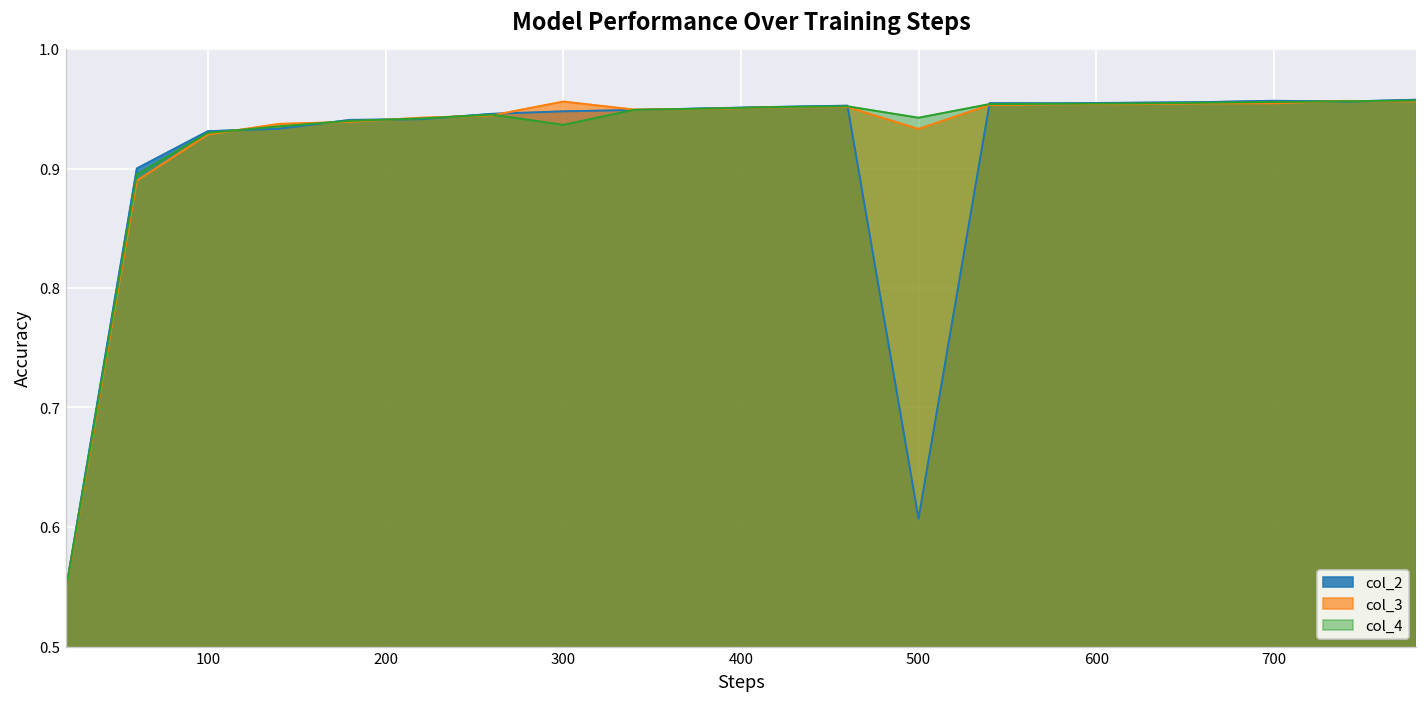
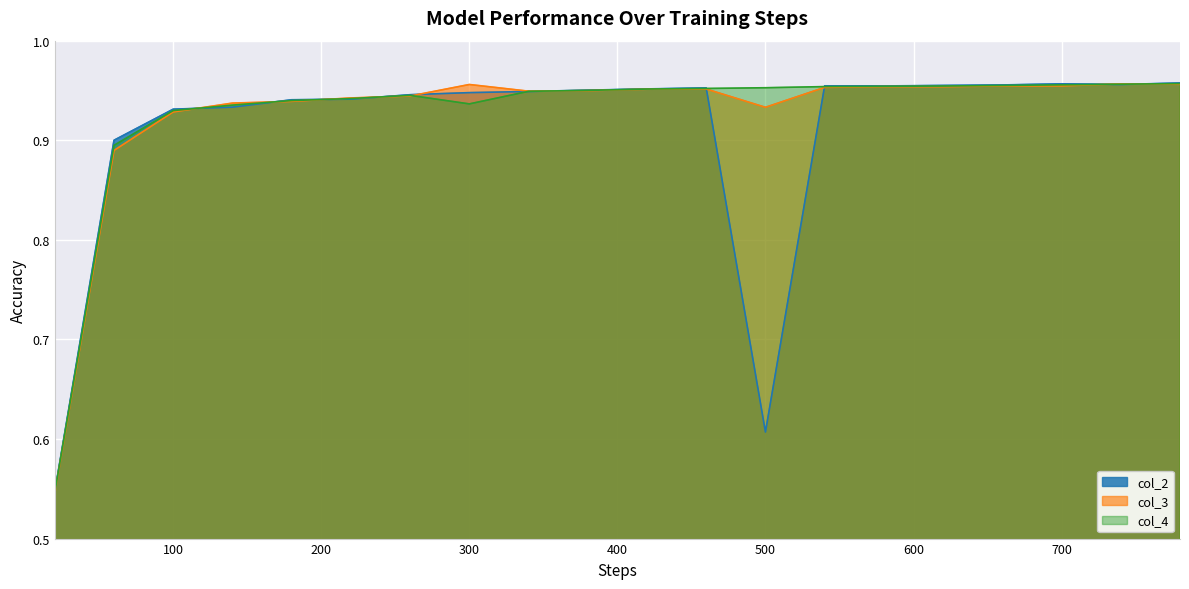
col_4, 500: 0.94 -> 0.95
